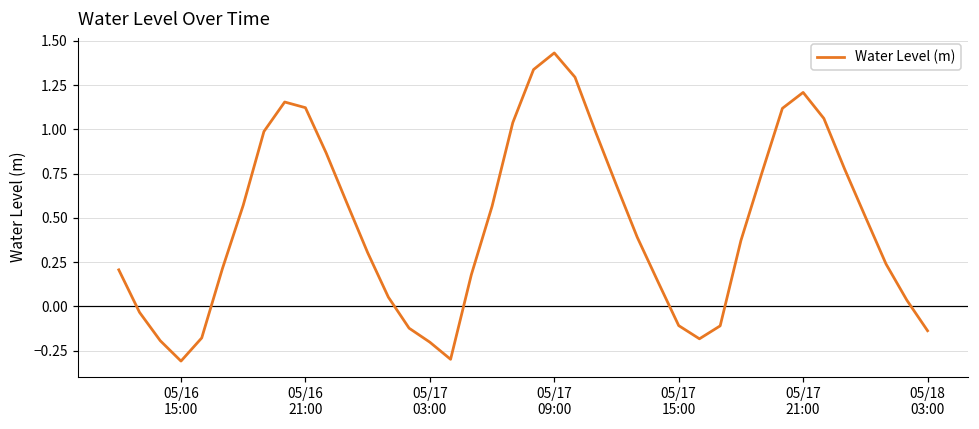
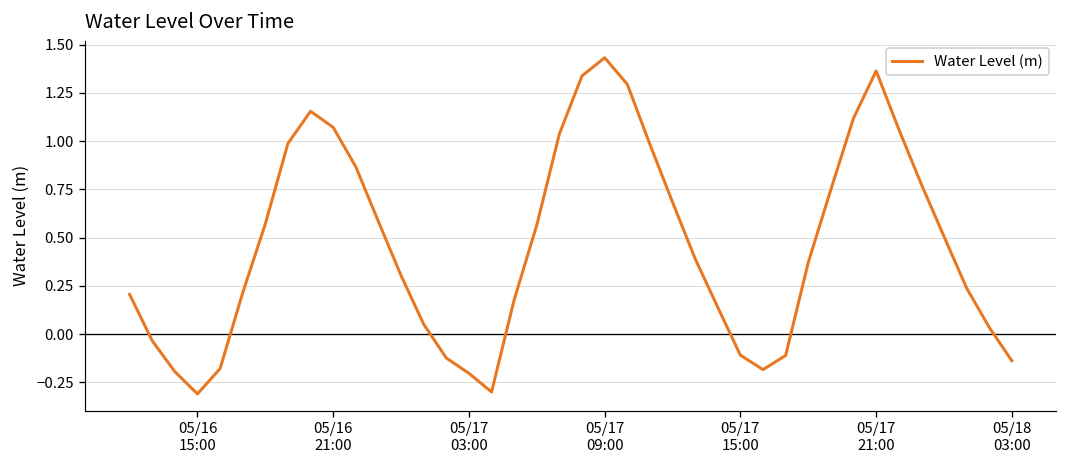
05/16 21:00: 1.12 -> 1.07
05/17 21:00: 1.21 -> 1.36
